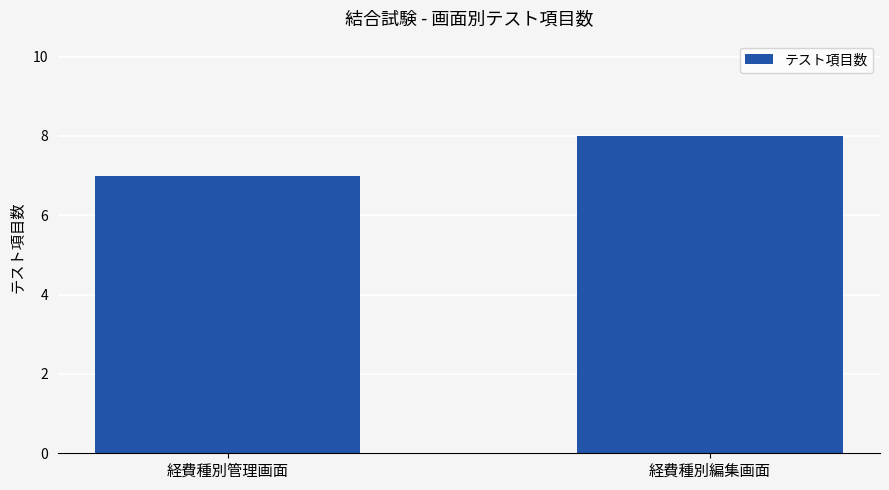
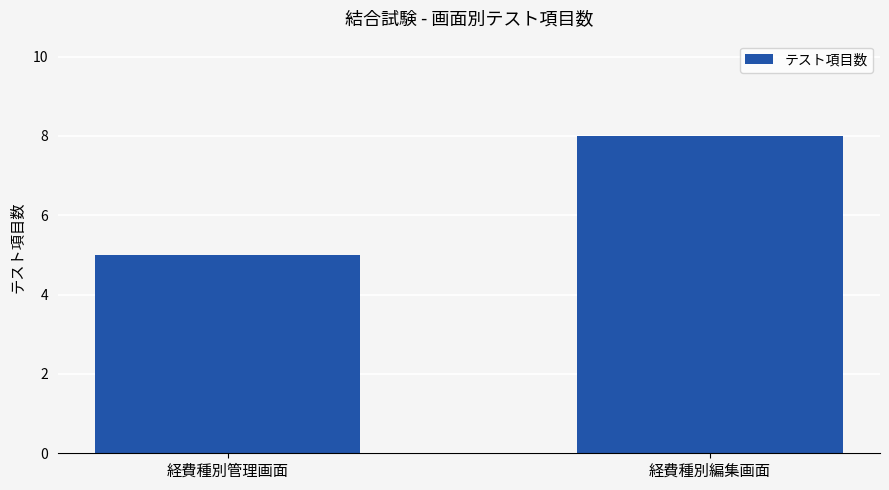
経費種別管理画面: 7 -> 5
